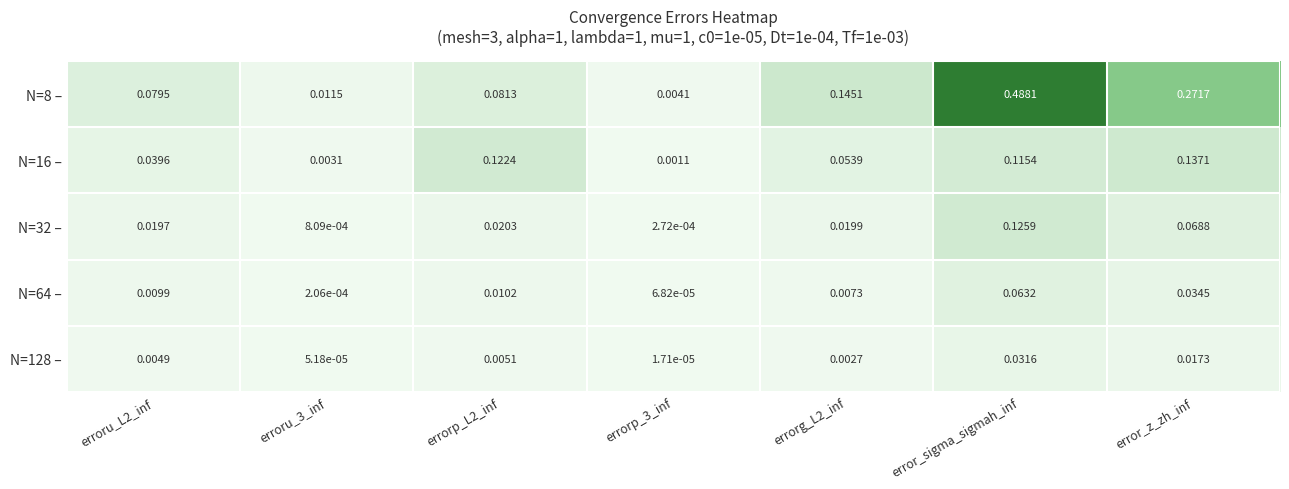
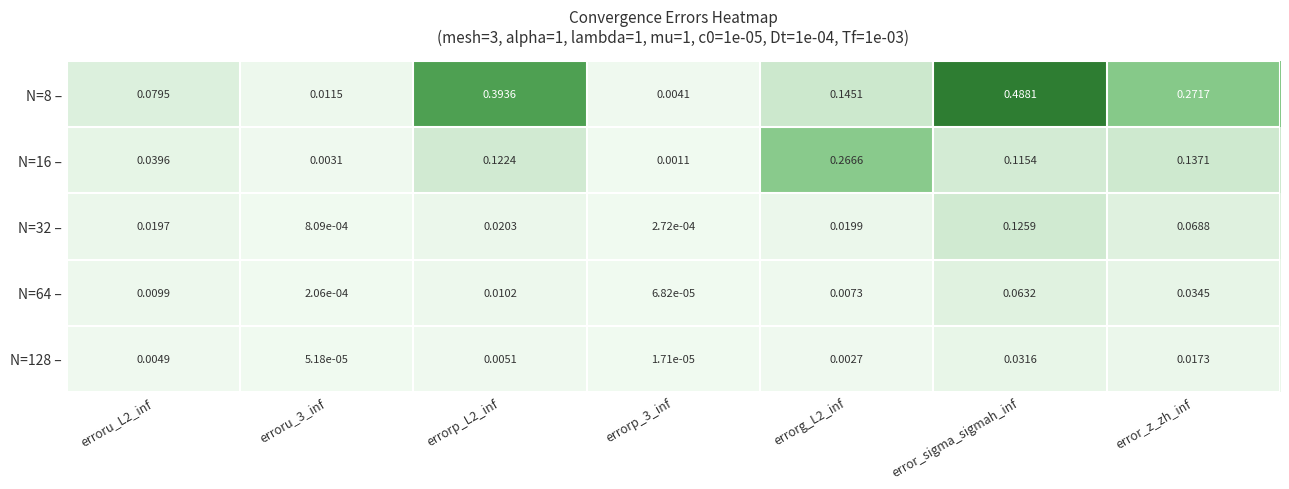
N=8 –, errorp_L2_inf: 0.0813 -> 0.3936
N=16 –, errorg_L2_inf: 0.0539 -> 0.2666
